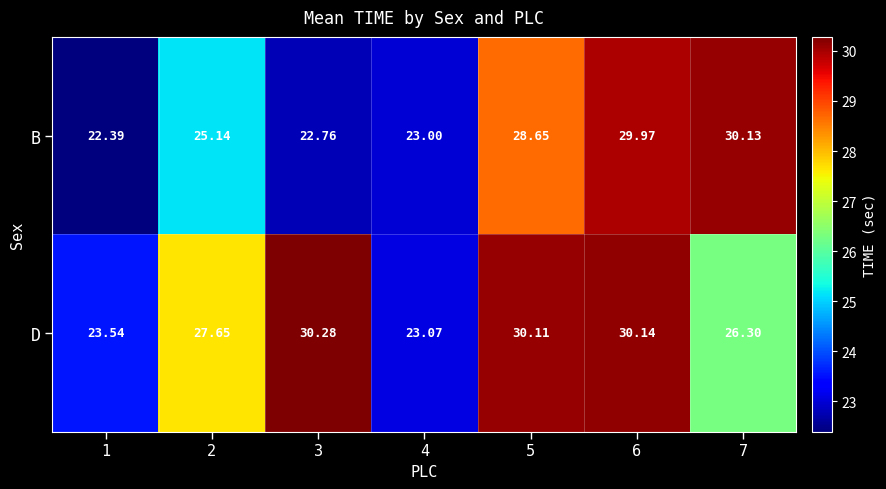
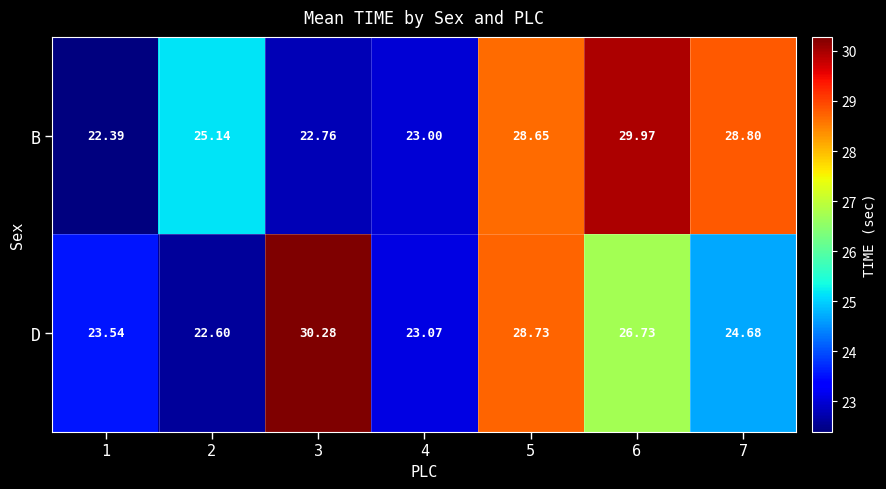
B, 7: 30.13 -> 28.80
D, 2: 27.65 -> 22.60
D, 5: 30.11 -> 28.73
D, 6: 30.14 -> 26.73
D, 7: 26.30 -> 24.68
